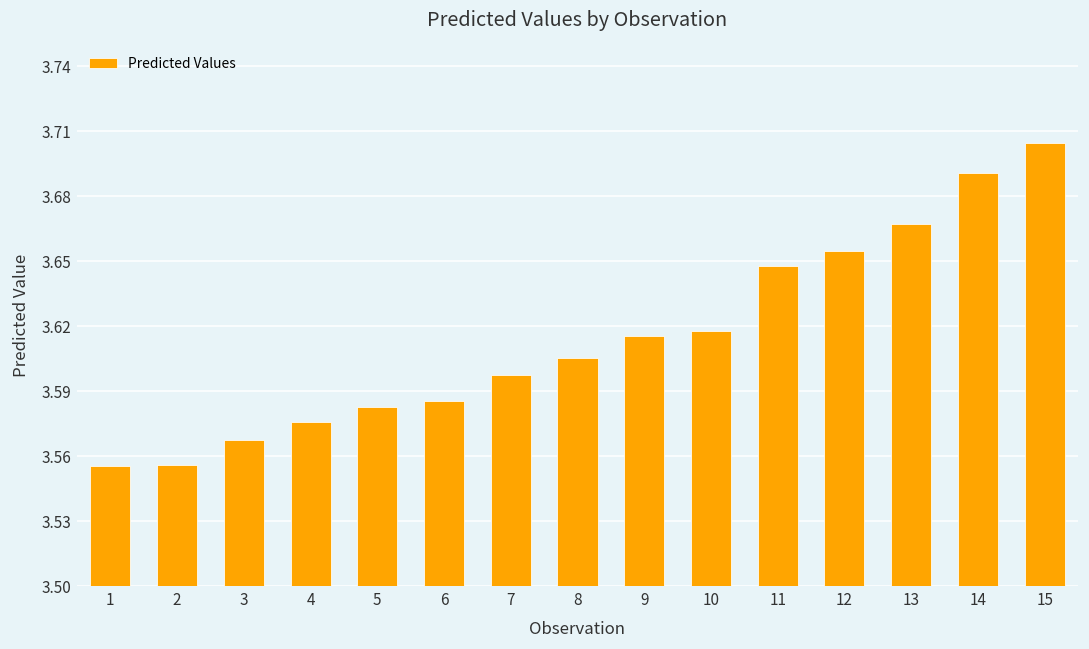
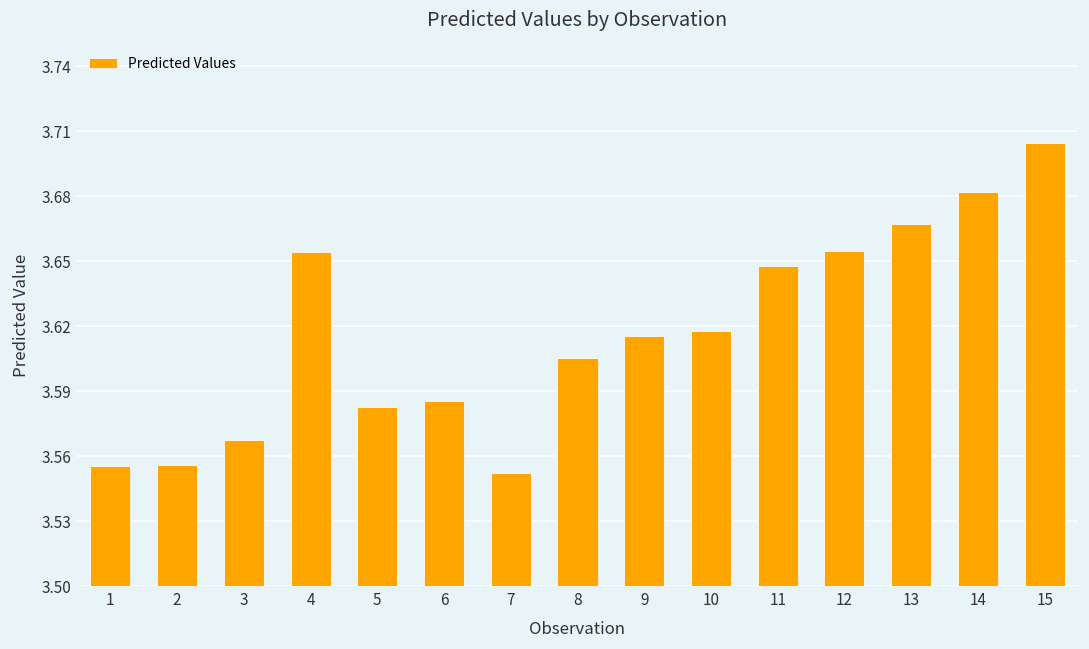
4: 3.576 -> 3.654
7: 3.598 -> 3.552
14: 3.691 -> 3.682
